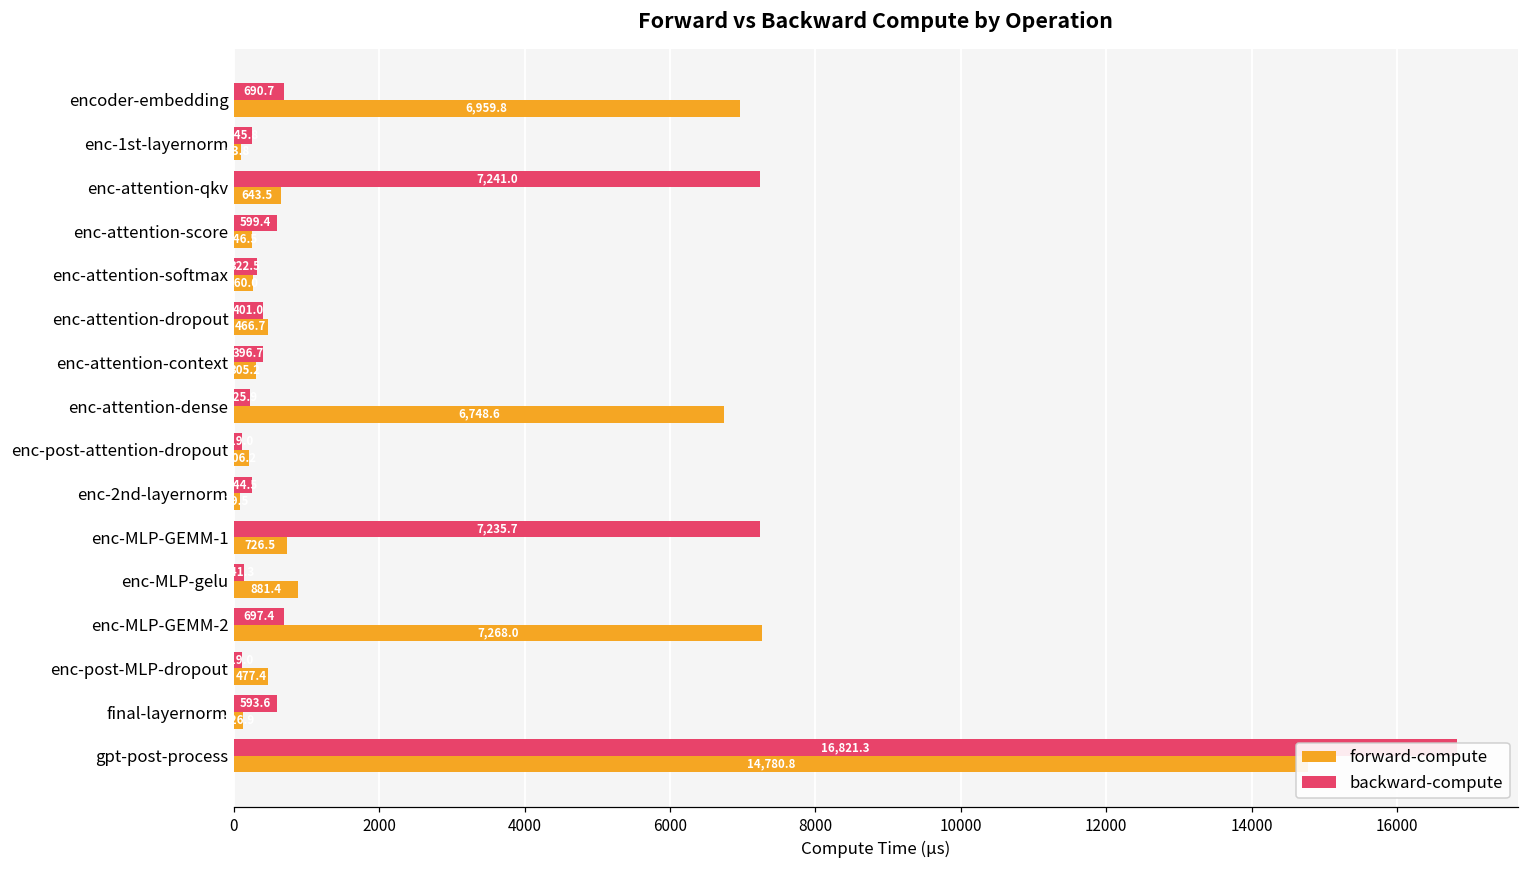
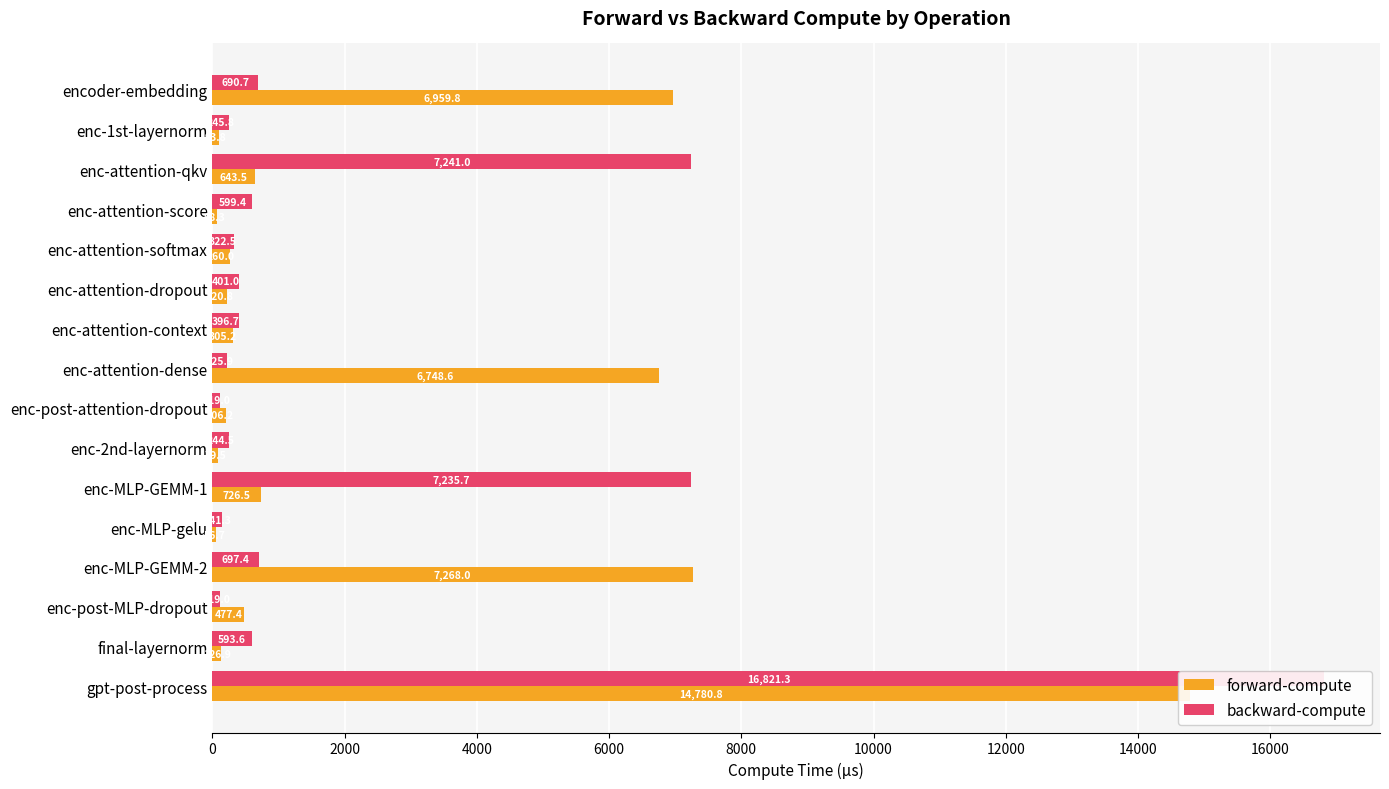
forward-compute, enc-attention-score: 200 -> 100
forward-compute, enc-attention-dropout: 500 -> 200
forward-compute, enc-MLP-gelu: 900 -> 100
